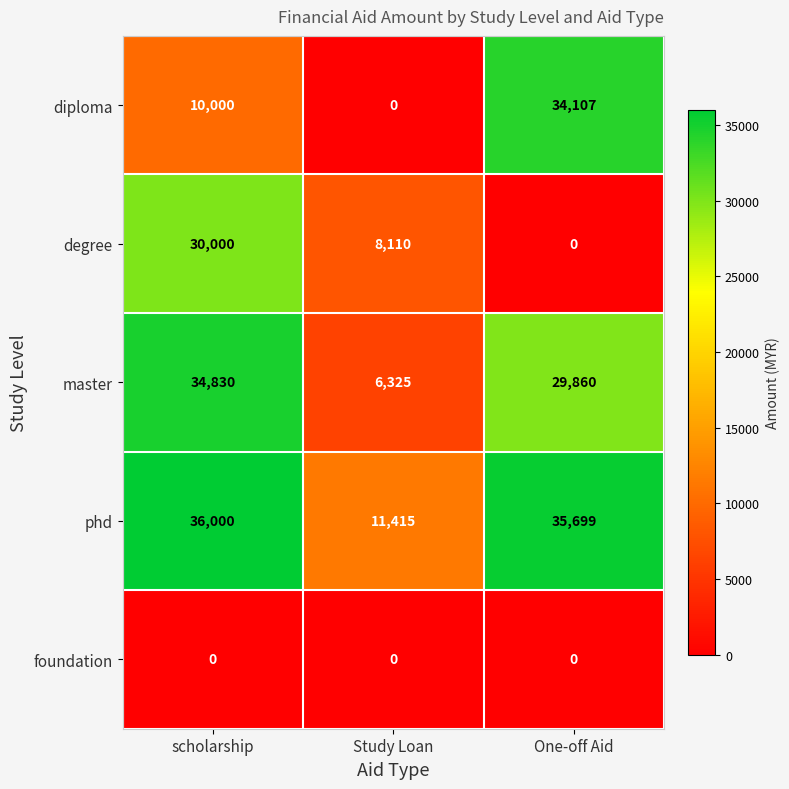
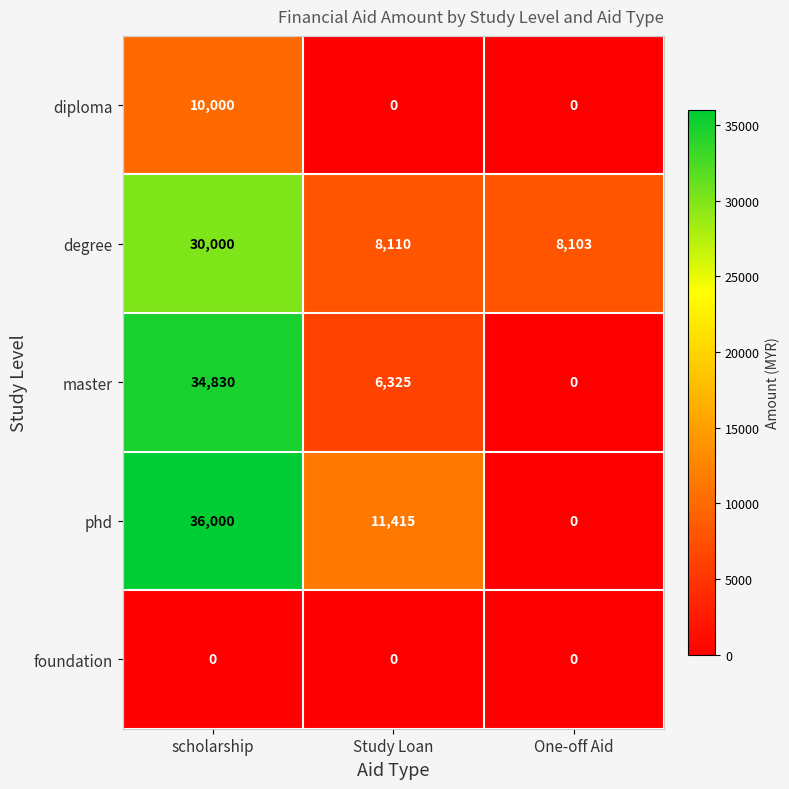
diploma, One-off Aid: 34,107 -> 0
degree, One-off Aid: 0 -> 8,103
master, One-off Aid: 29,860 -> 0
phd, One-off Aid: 35,699 -> 0
